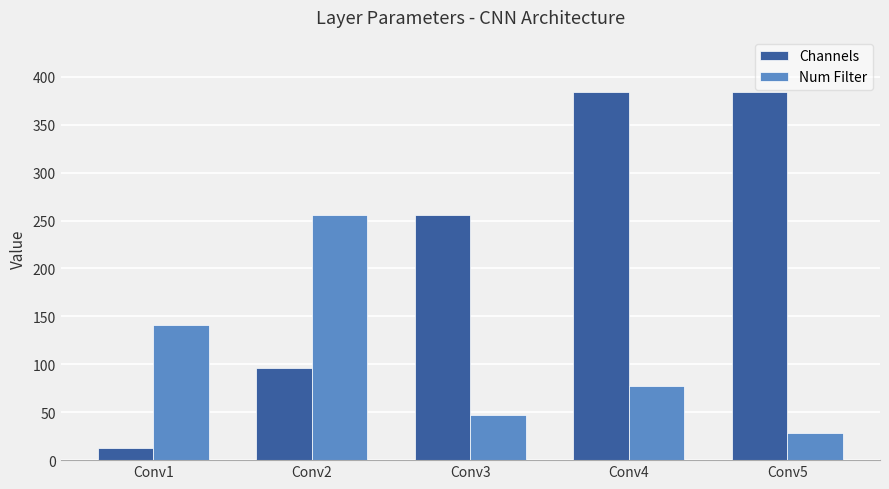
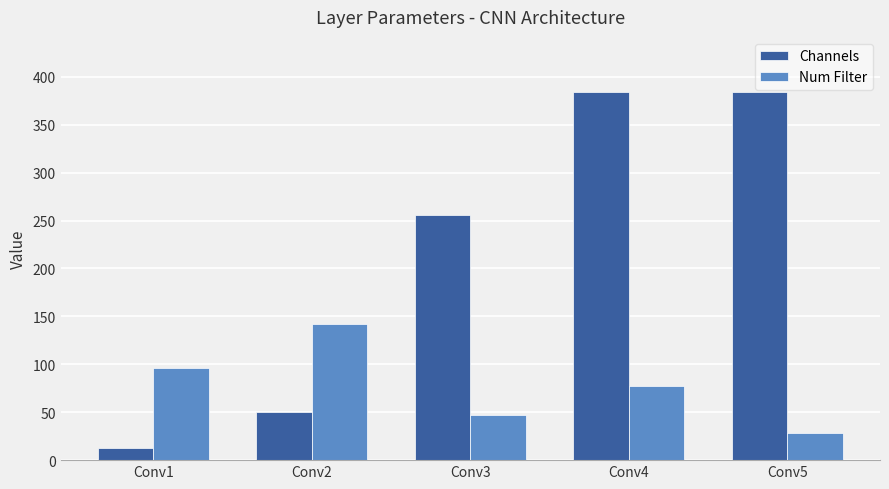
Num Filter, Conv1: 140 -> 100
Channels, Conv2: 100 -> 50
Num Filter, Conv2: 260 -> 140
